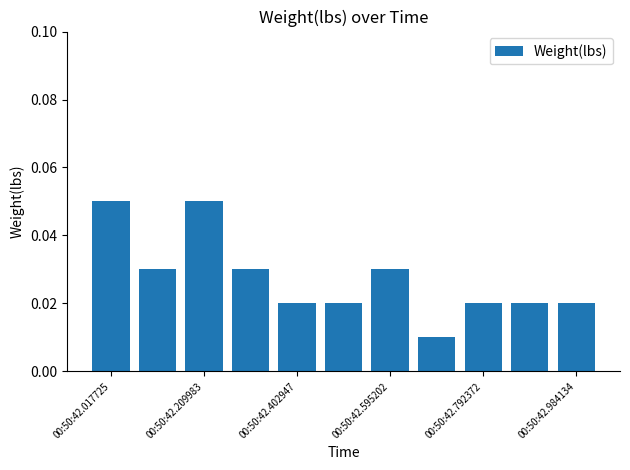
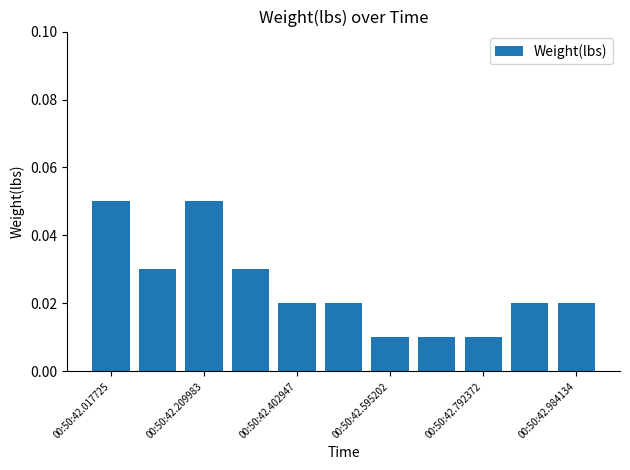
00:50:42.595202: 0.03 -> 0.01
00:50:42.792372: 0.02 -> 0.01
